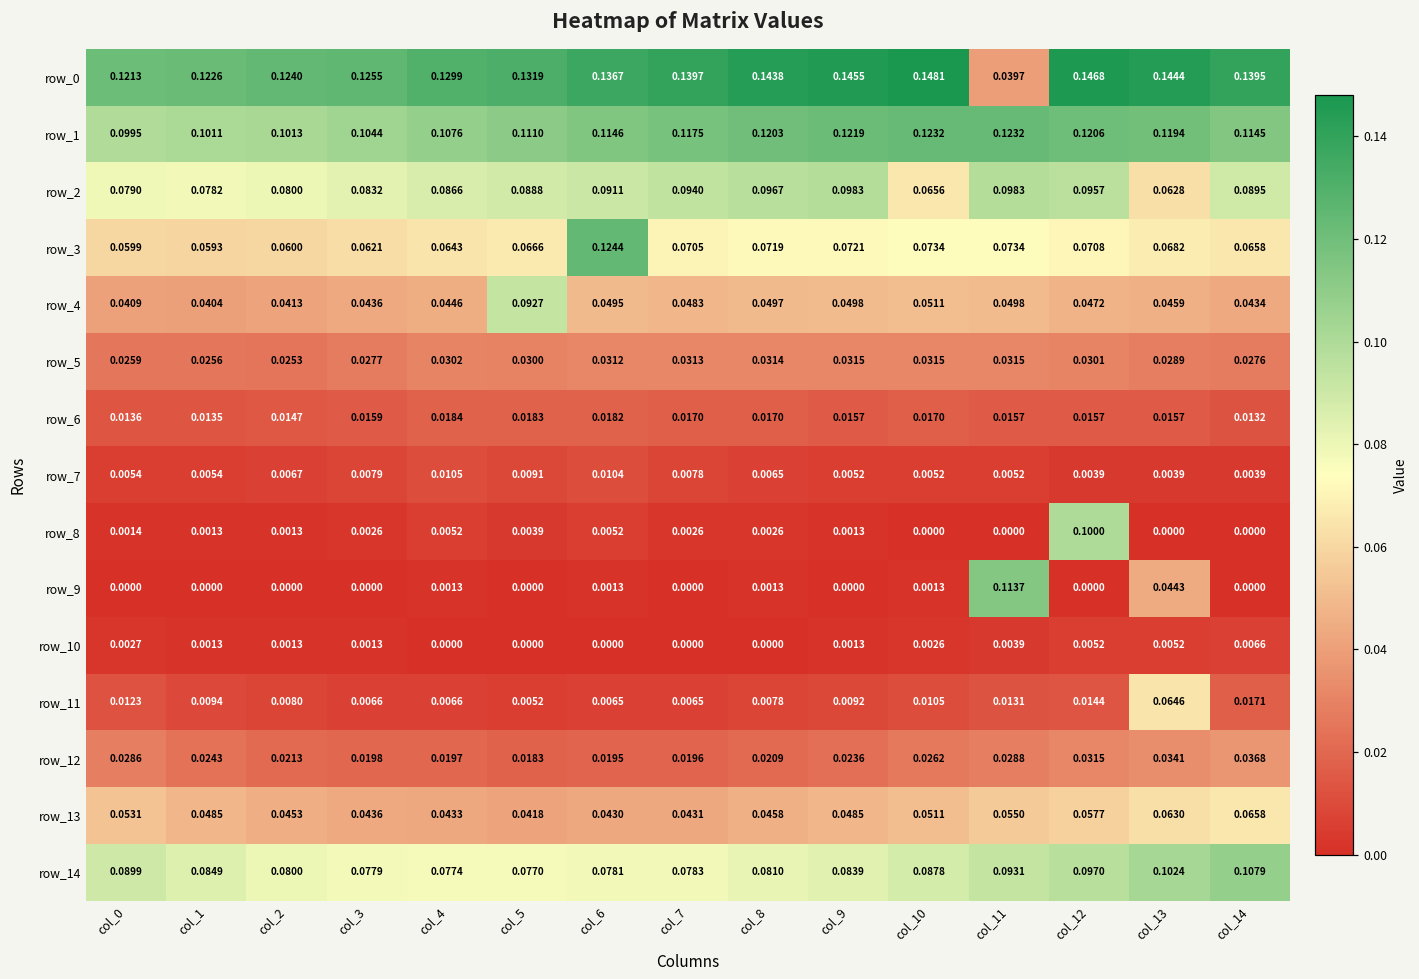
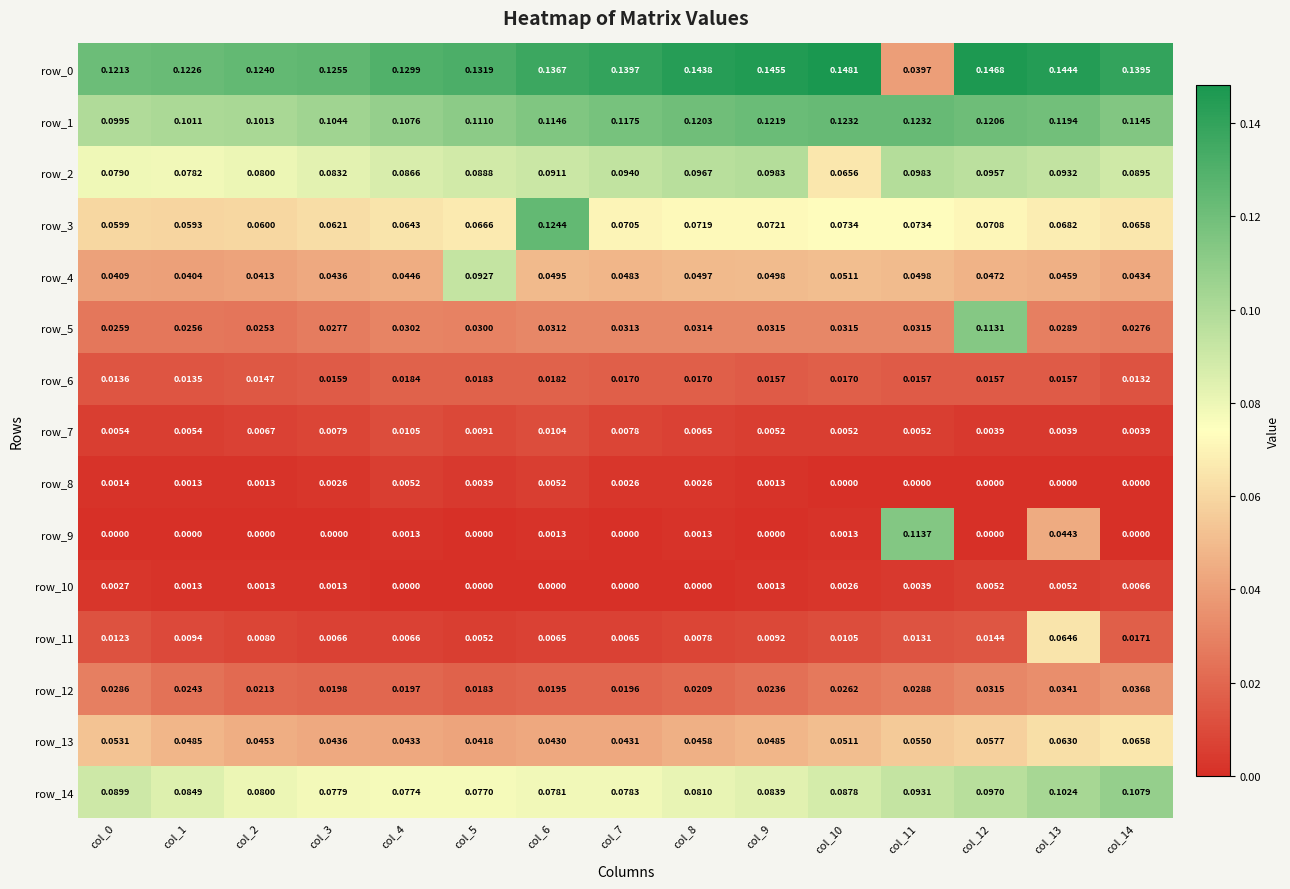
row_2, col_13: 0.0628 -> 0.0932
row_5, col_12: 0.0301 -> 0.1131
row_8, col_12: 0.1000 -> 0.0000
